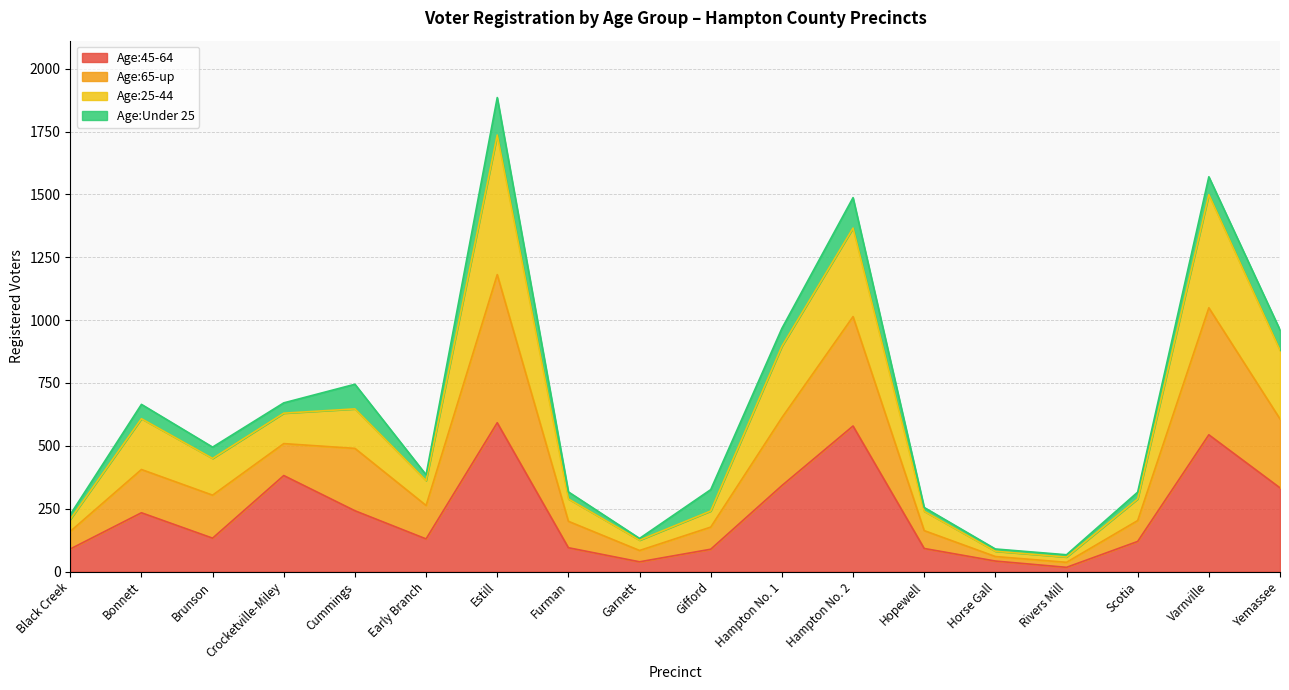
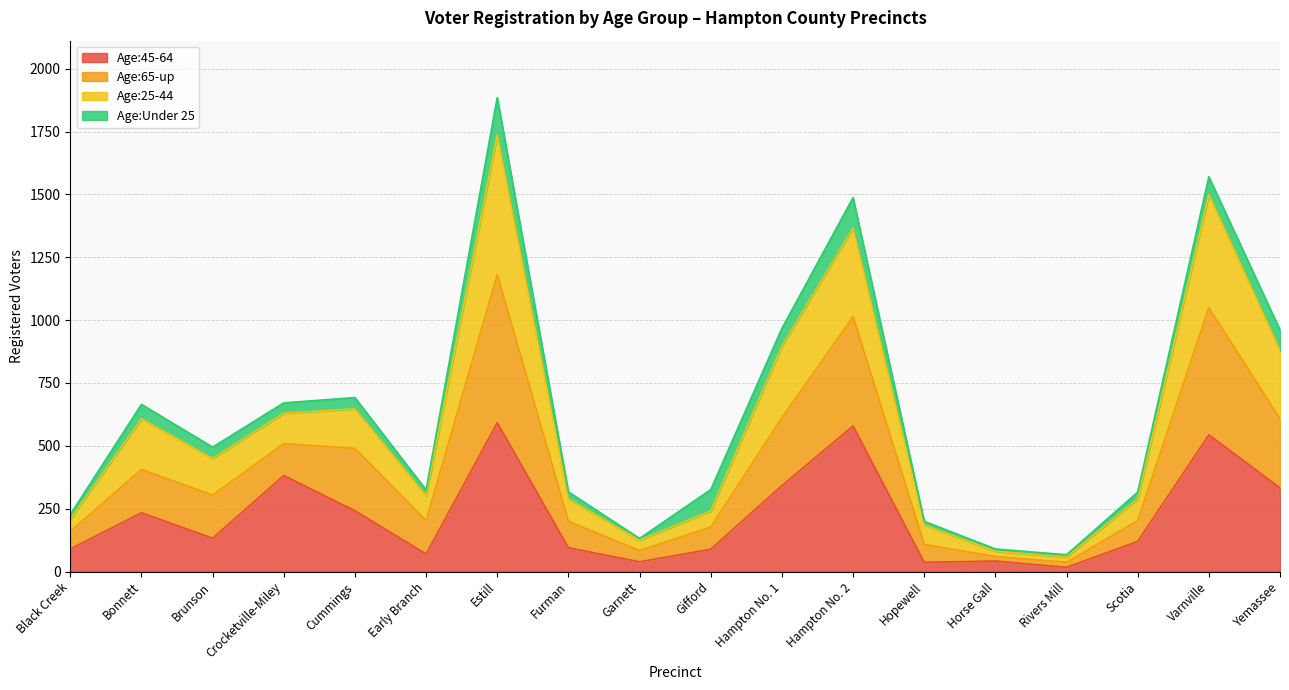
Age:Under 25, Cummings: 100 -> 50
Age:45-64, Early Branch: 130 -> 70
Age:45-64, Hopewell: 90 -> 40
